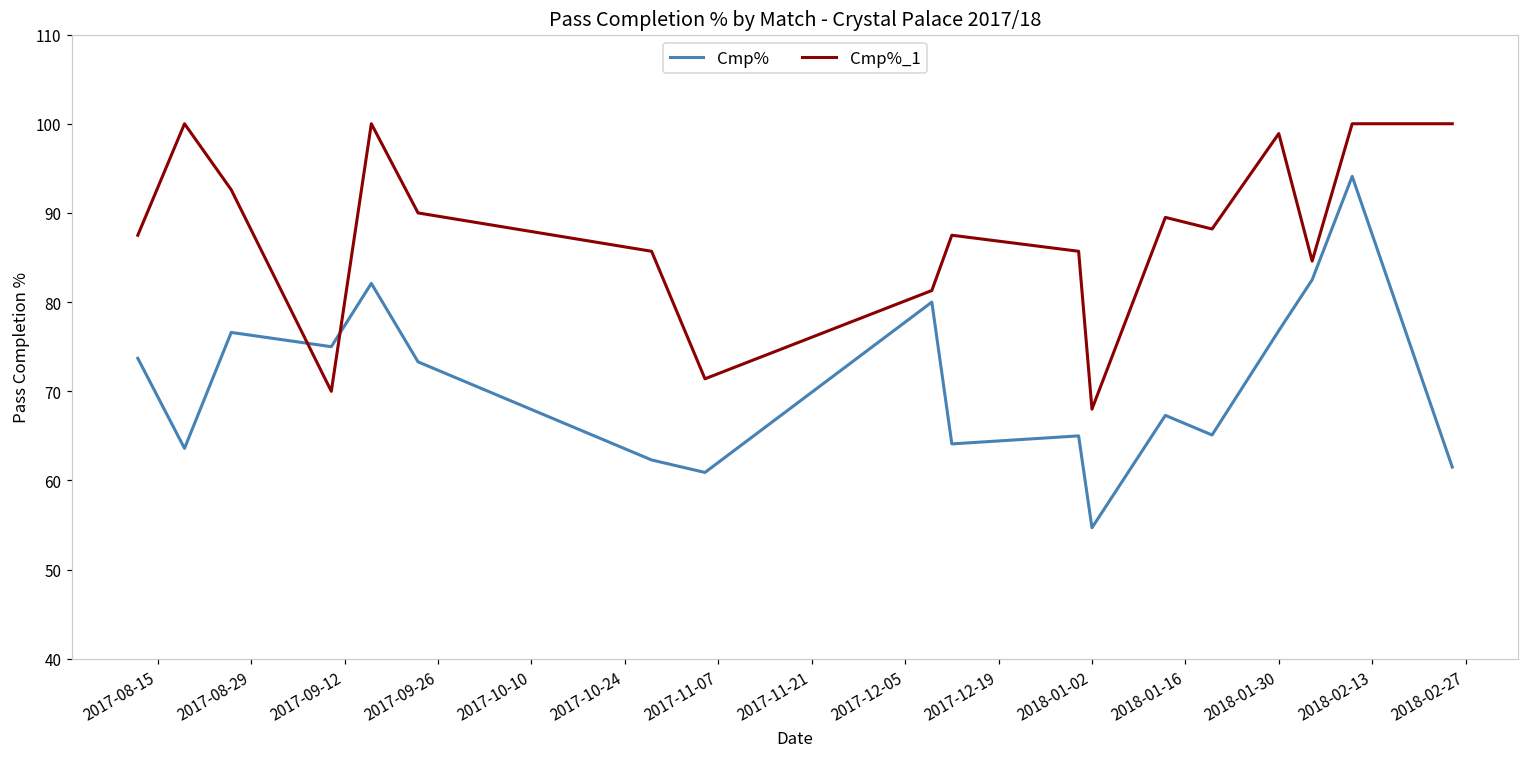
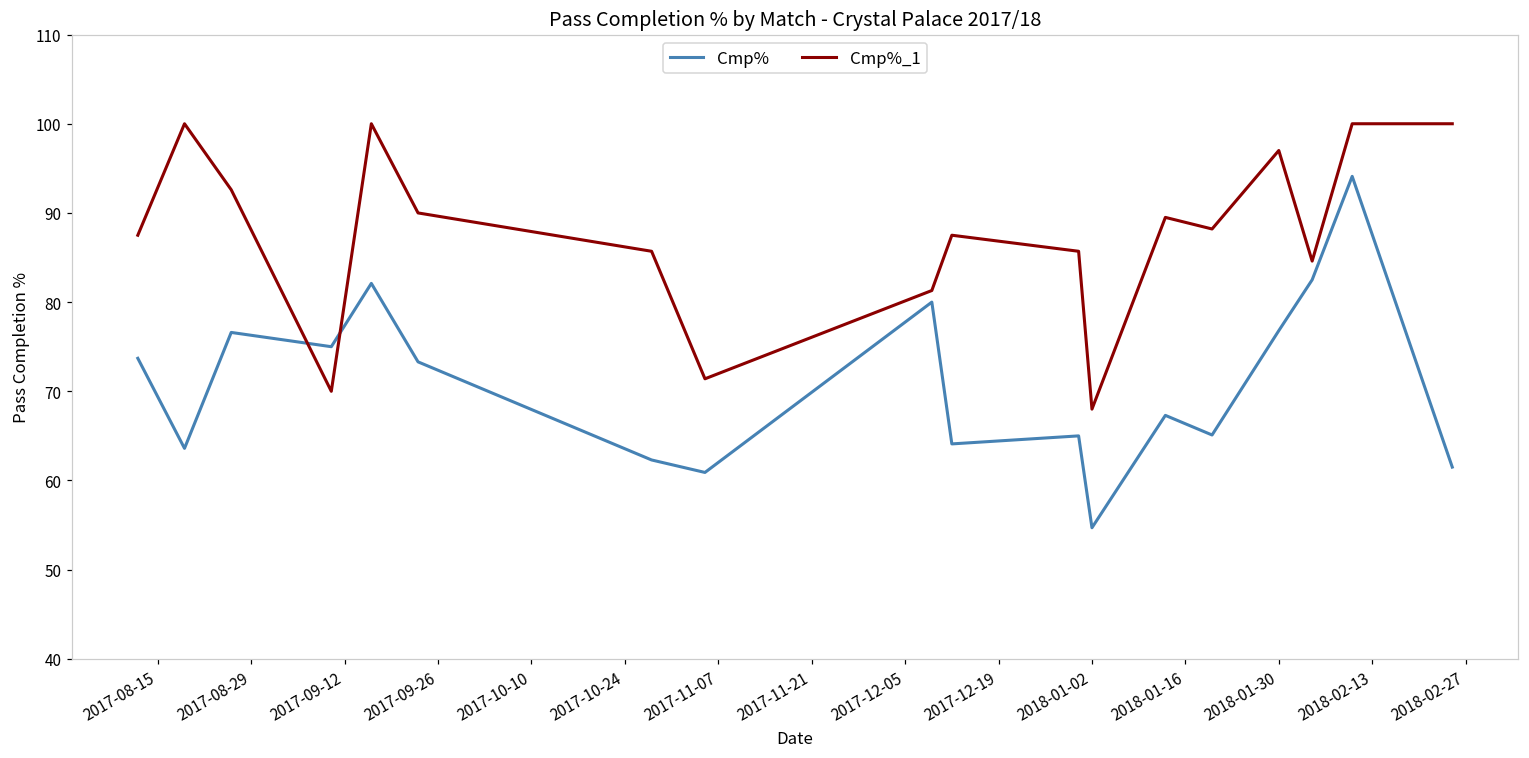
Cmp%_1, 2018-01-30: 99 -> 97
